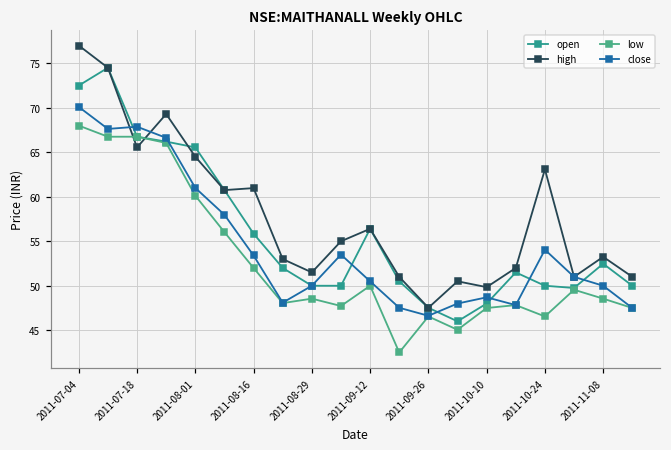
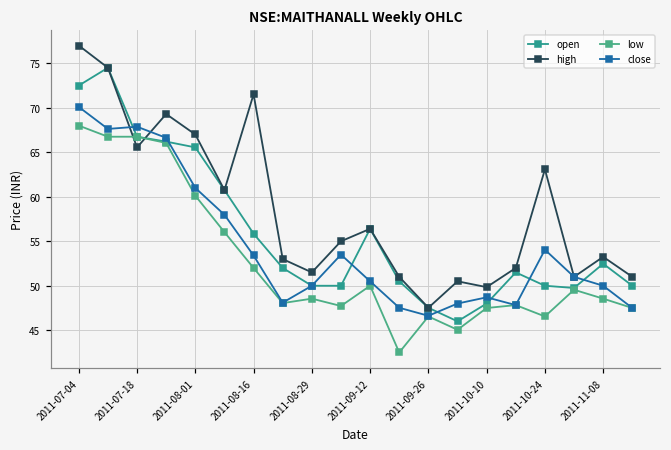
high, 2011-08-01: 65 -> 67
high, 2011-08-16: 61 -> 72
